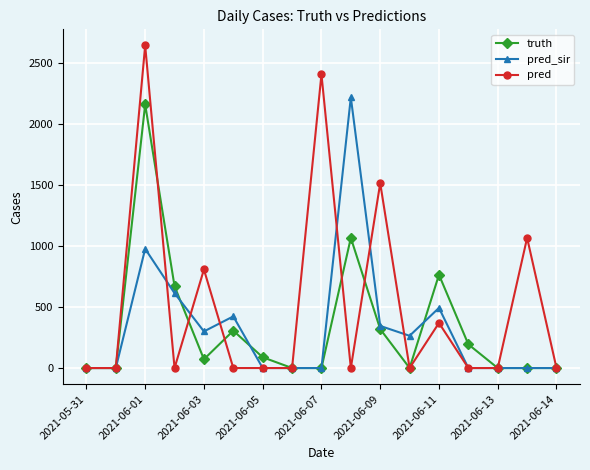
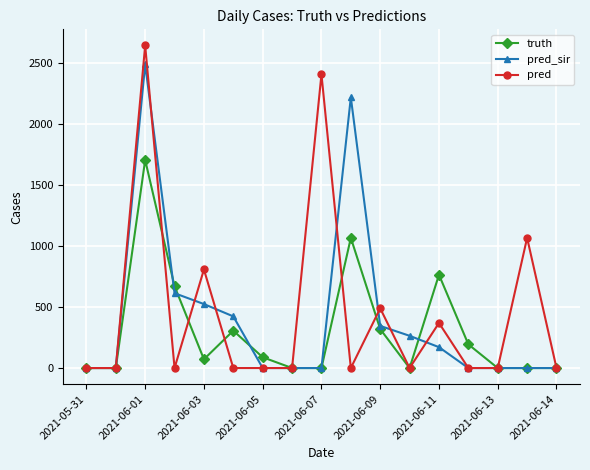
truth, 2021-06-01: 2160 -> 1700
pred_sir, 2021-06-01: 980 -> 2490
pred_sir, 2021-06-03: 300 -> 520
pred, 2021-06-09: 1510 -> 490
pred_sir, 2021-06-11: 490 -> 170
